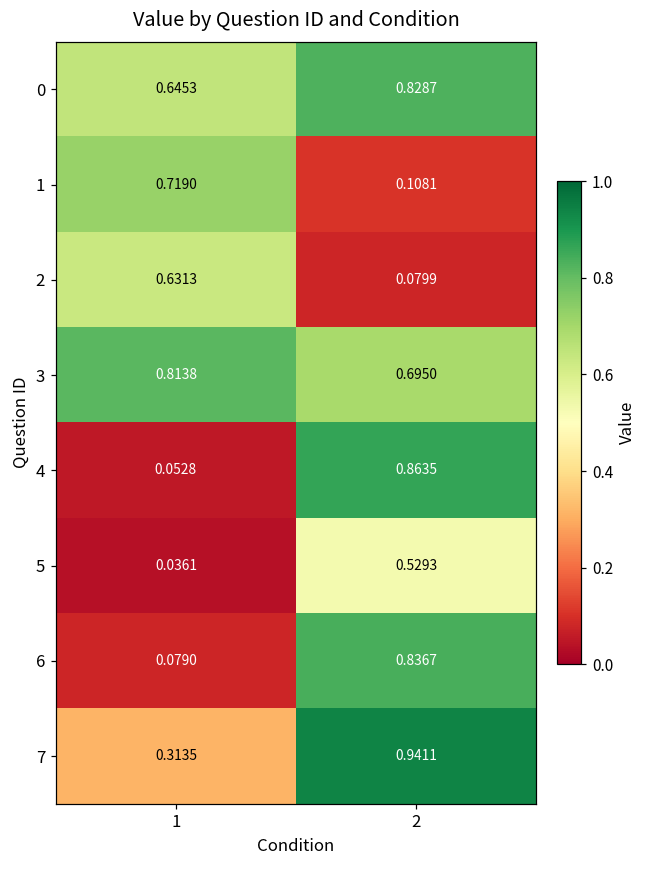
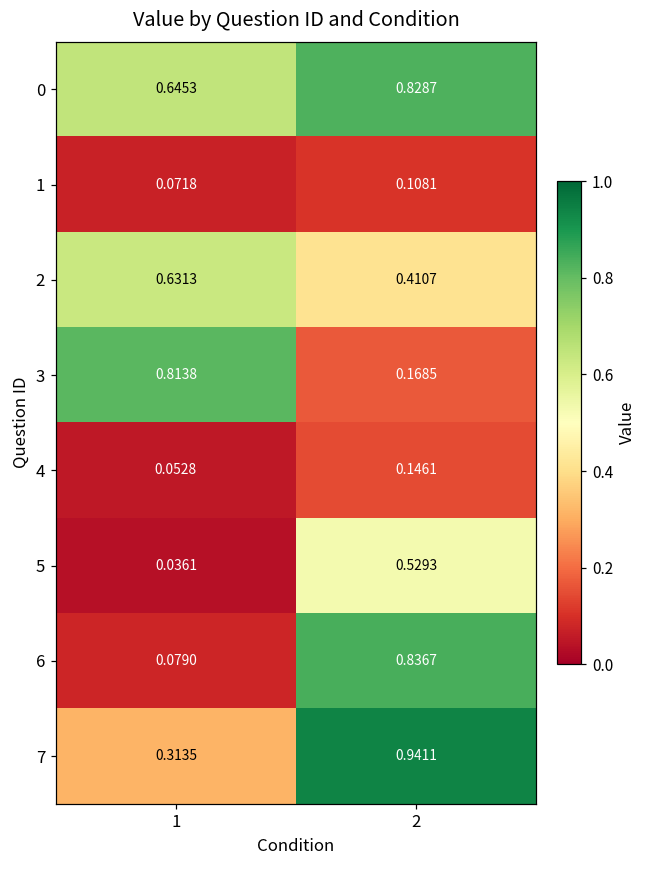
1, 1: 0.7190 -> 0.0718
2, 2: 0.0799 -> 0.4107
3, 2: 0.6950 -> 0.1685
4, 2: 0.8635 -> 0.1461
